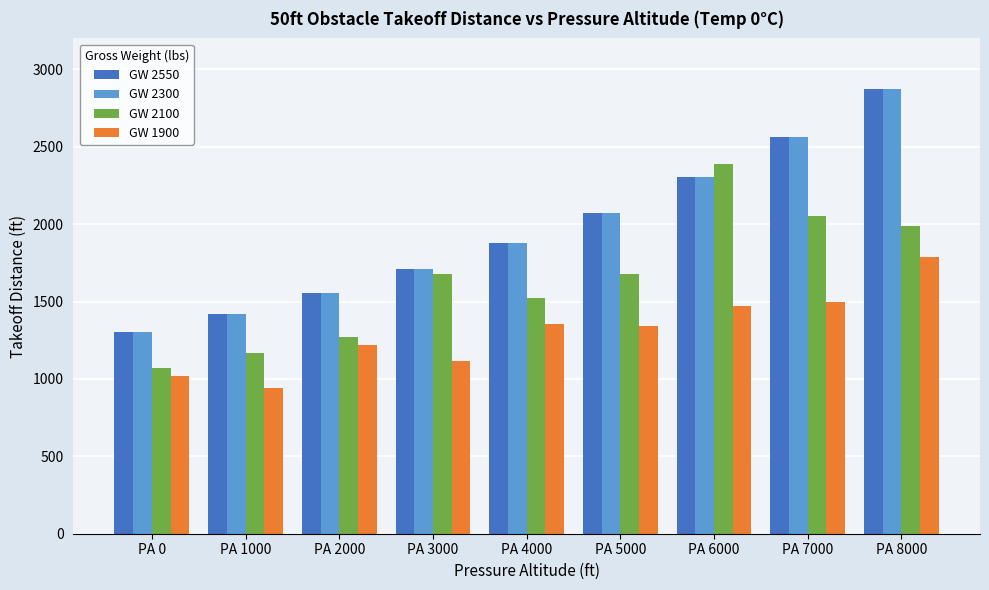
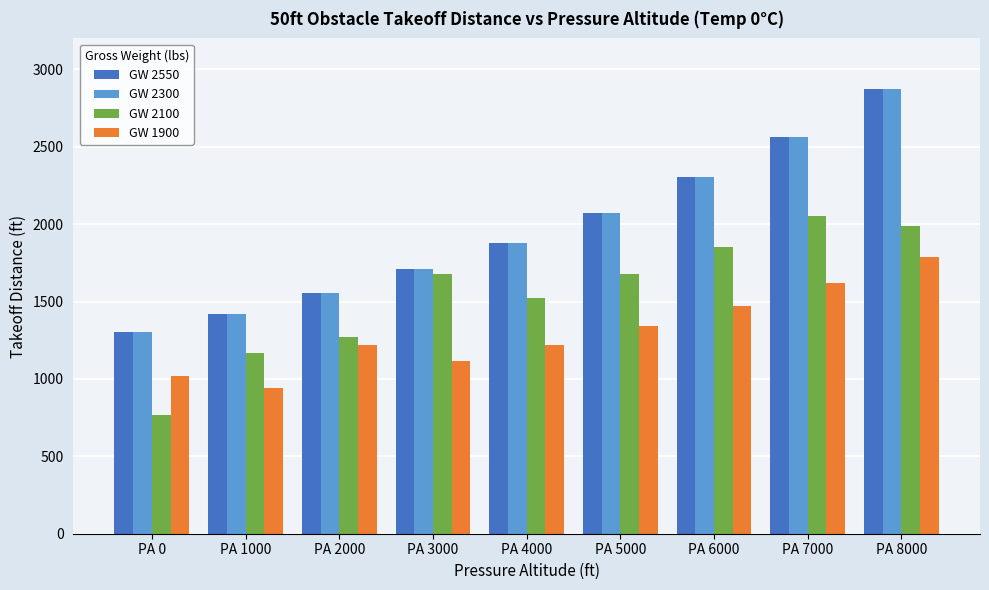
GW 2100, PA 0: 1070 -> 770
GW 1900, PA 4000: 1360 -> 1220
GW 2100, PA 6000: 2390 -> 1850
GW 1900, PA 7000: 1500 -> 1620
